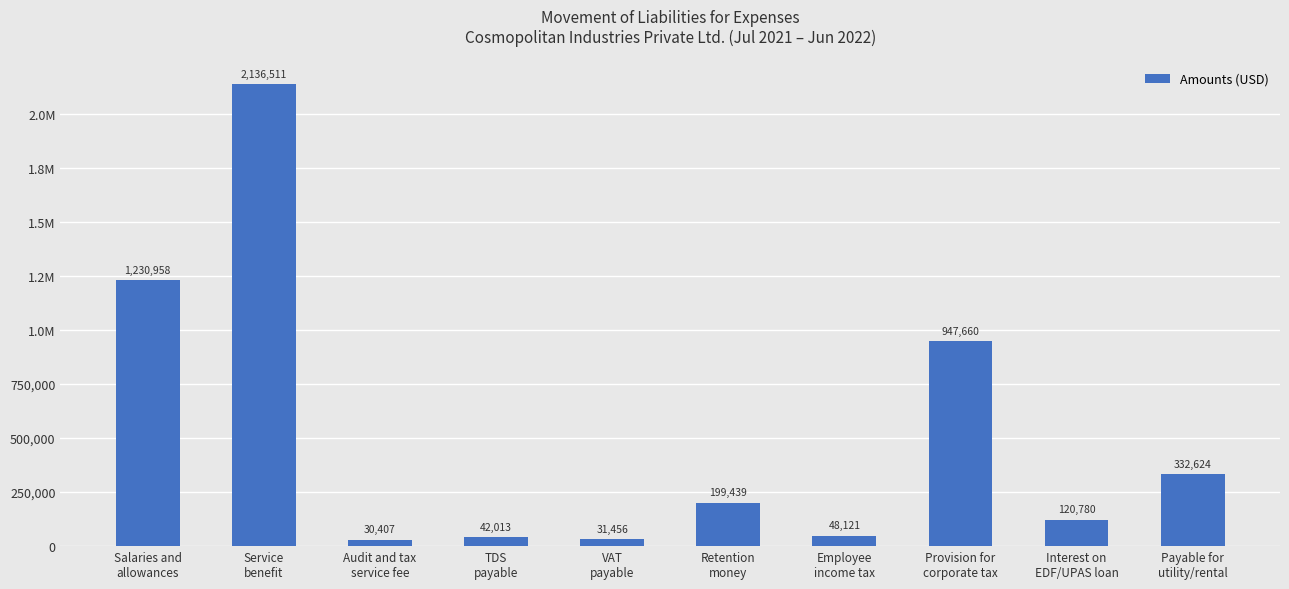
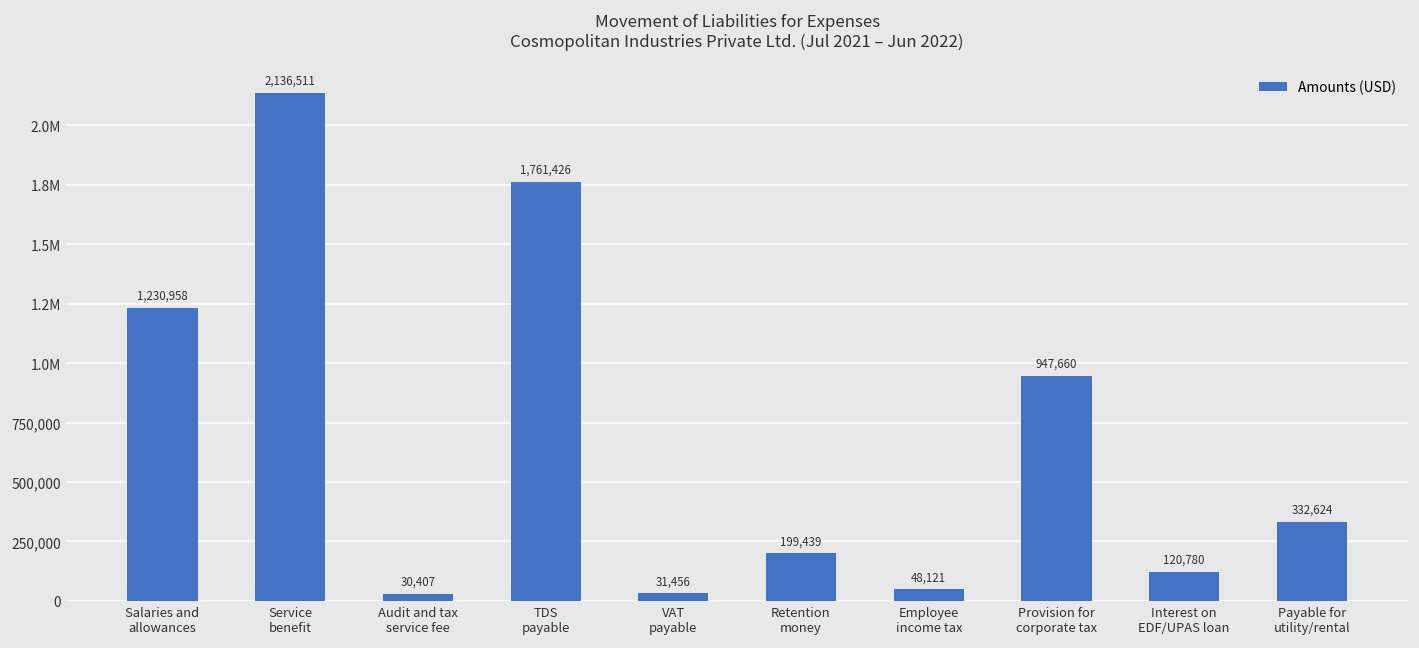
TDS payable: 42,013 -> 1,761,426
